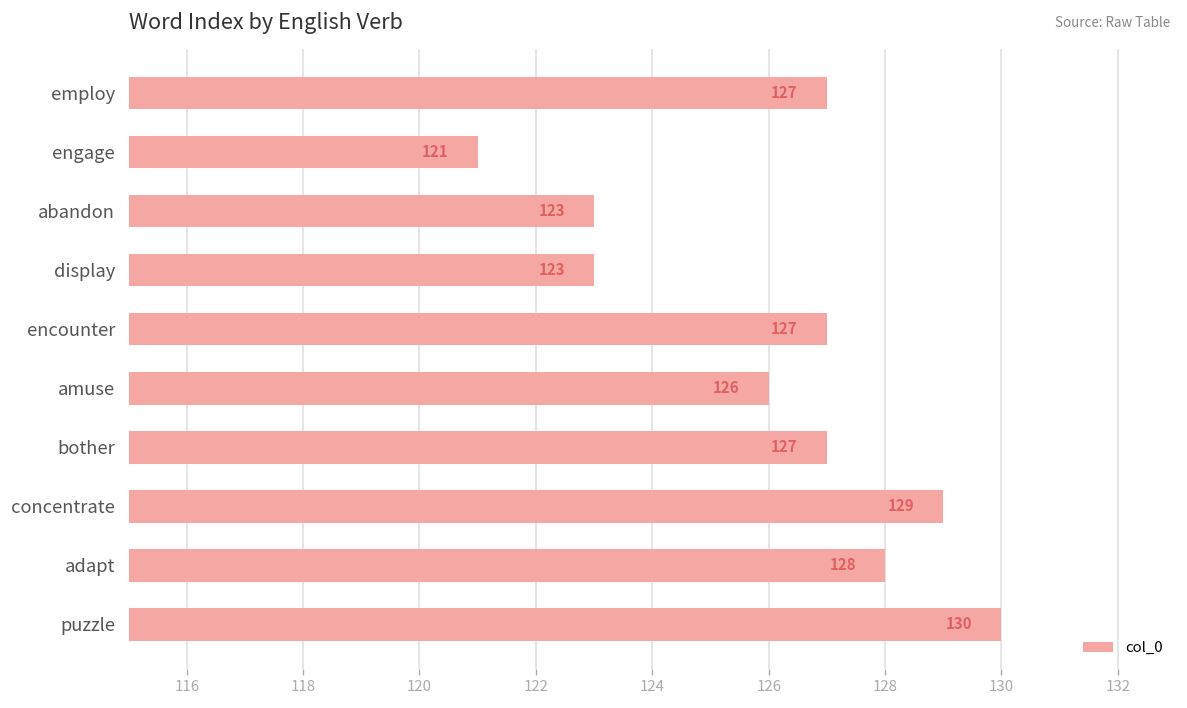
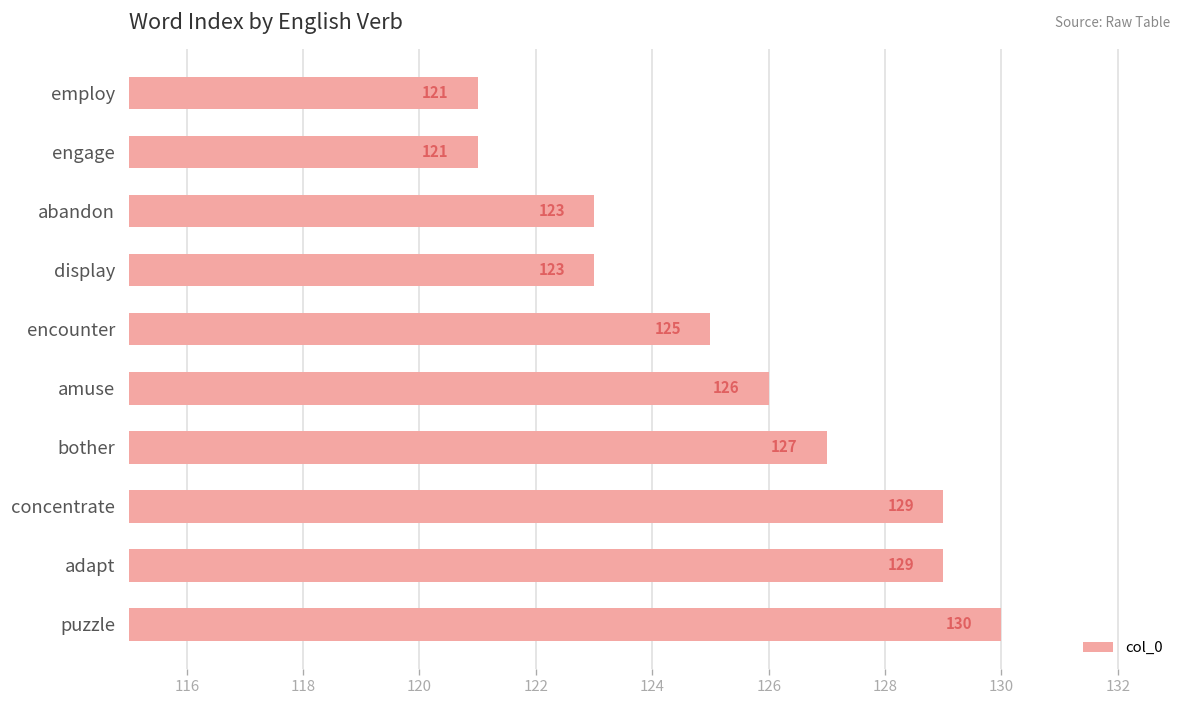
employ: 127 -> 121
encounter: 127 -> 125
adapt: 128 -> 129
